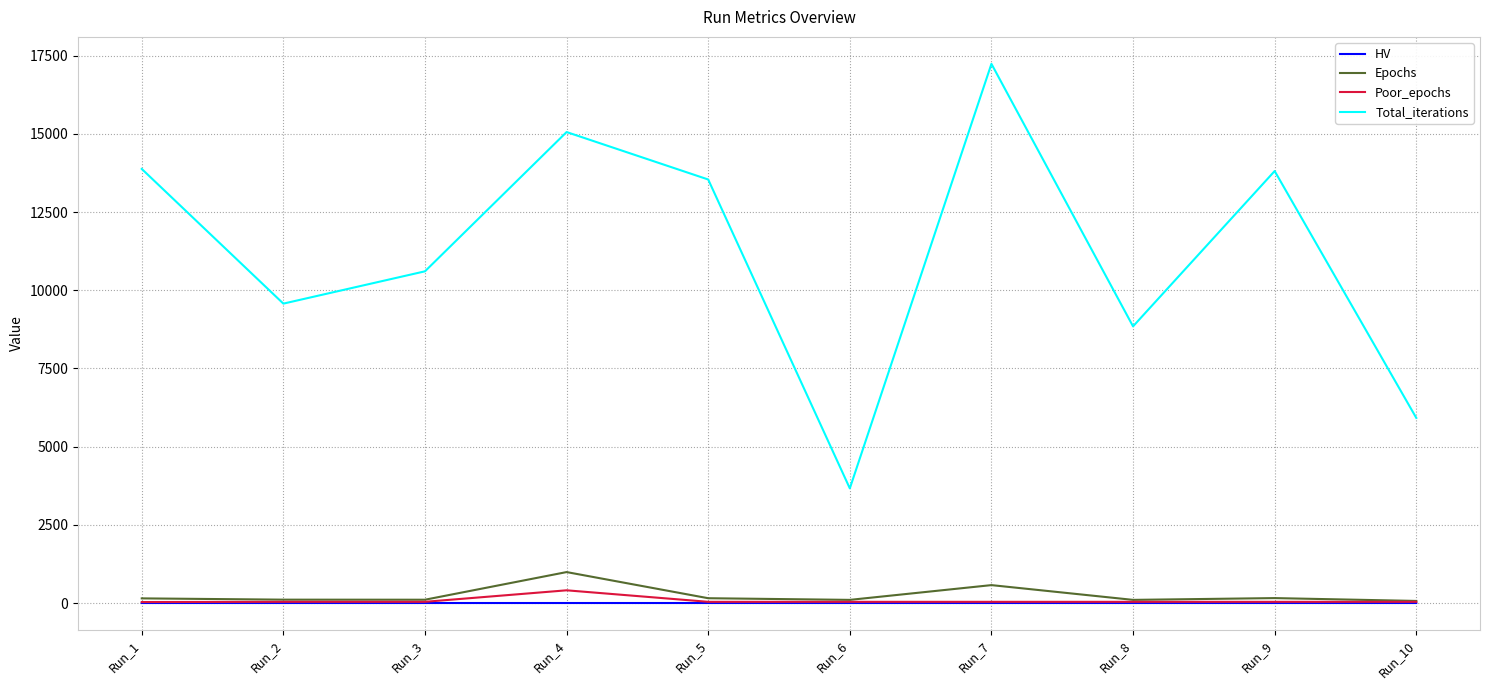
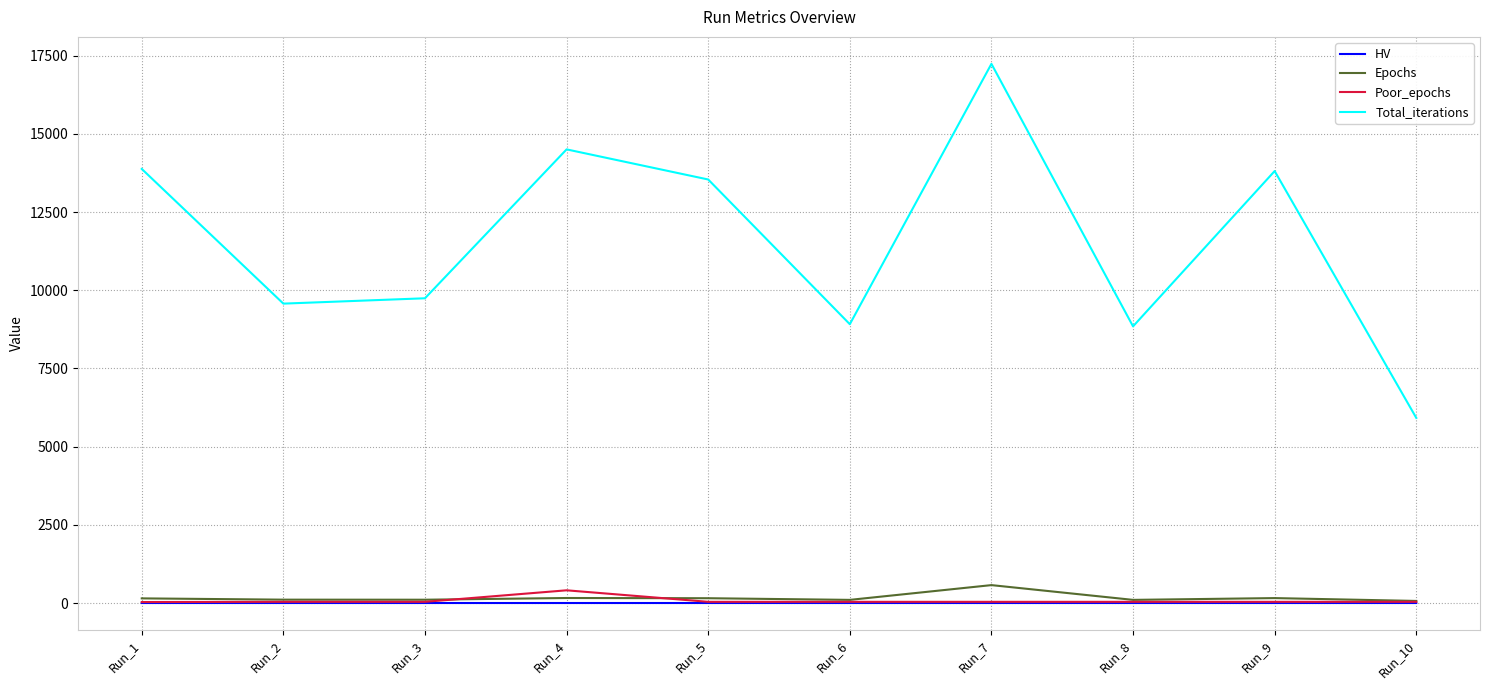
Total_iterations, Run_3: 10600 -> 9700
Epochs, Run_4: 1000 -> 200
Total_iterations, Run_4: 15100 -> 14500
Total_iterations, Run_6: 3700 -> 8900
